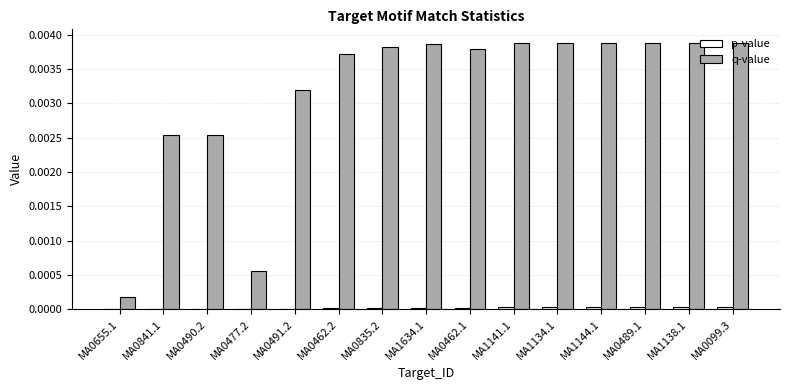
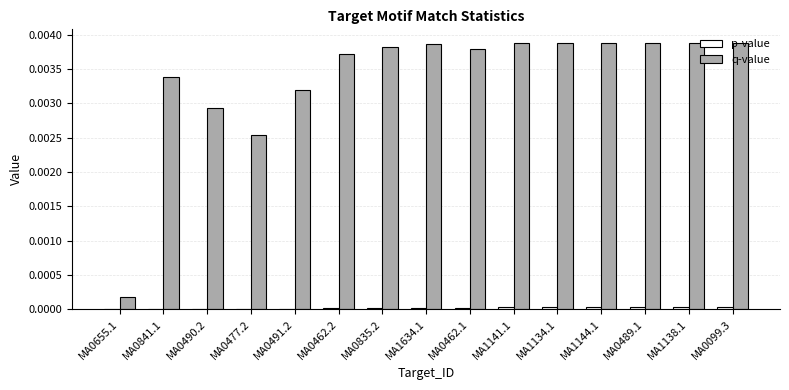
q-value, MA0841.1: 0.0025 -> 0.0034
q-value, MA0490.2: 0.0025 -> 0.0029
q-value, MA0477.2: 0.0006 -> 0.0025
